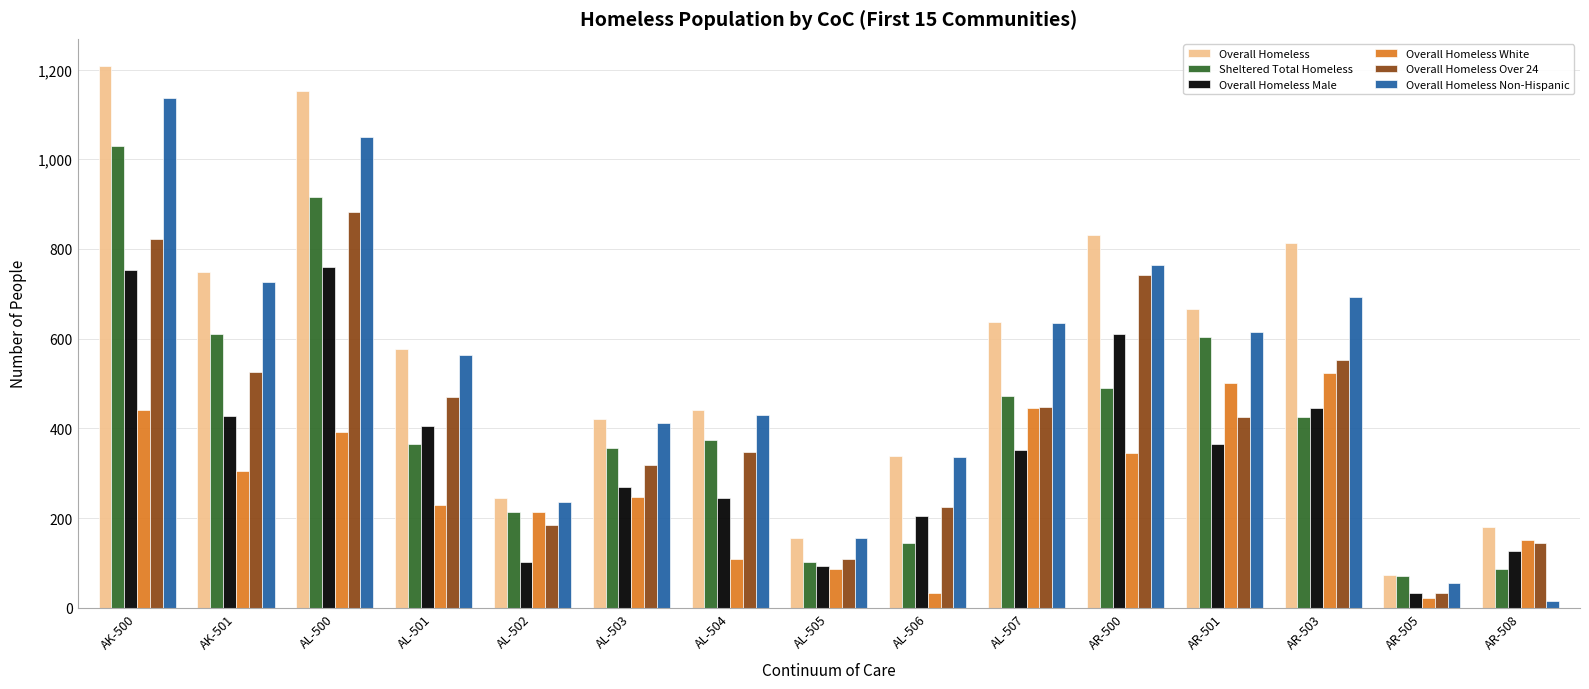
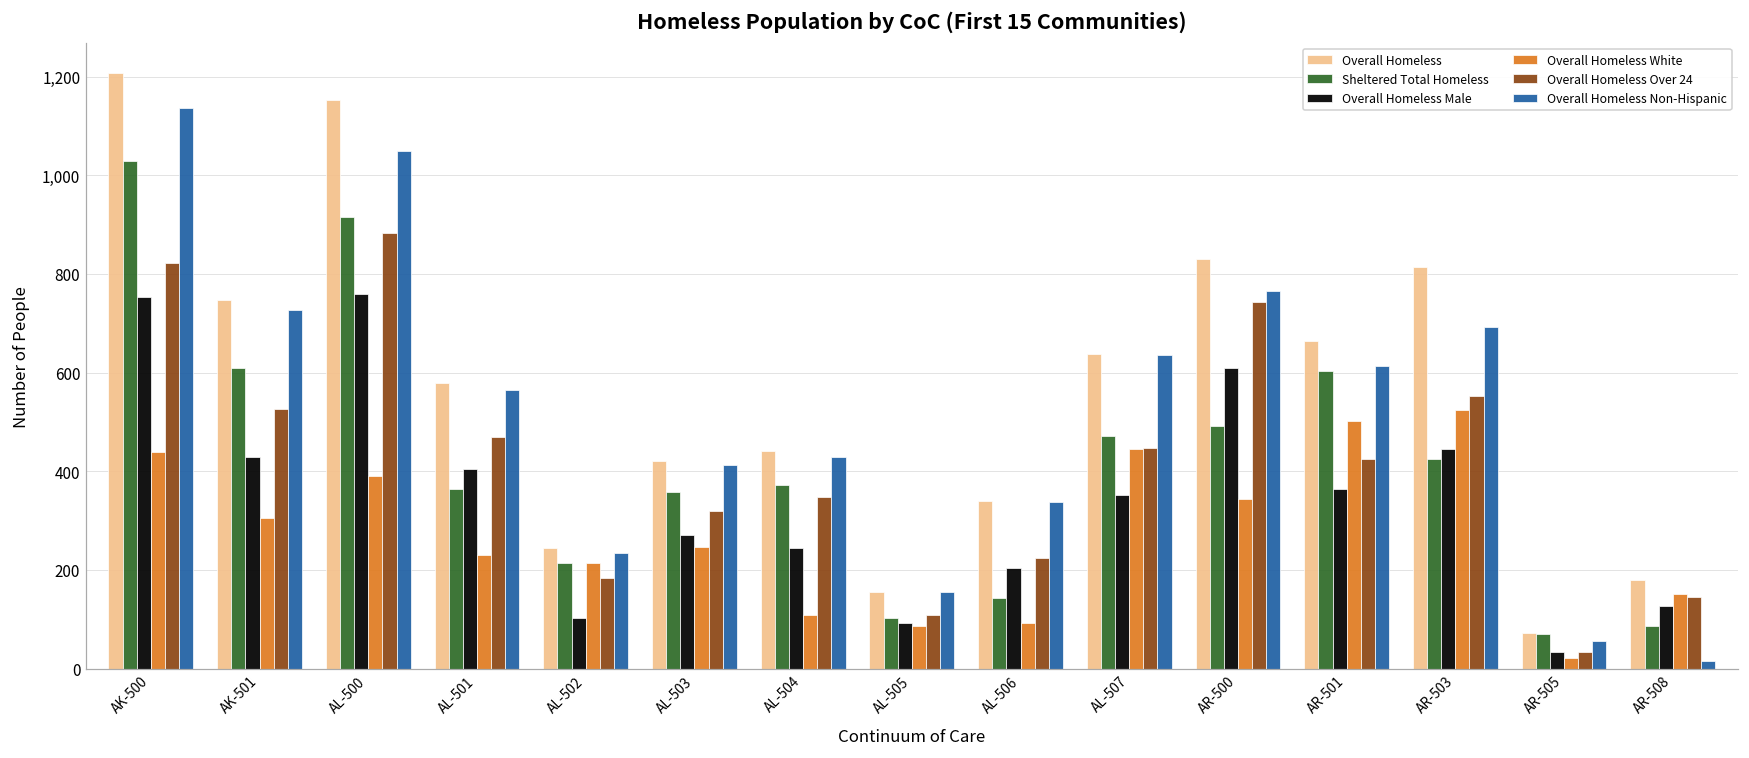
Overall Homeless White, AL-506: 30 -> 90
